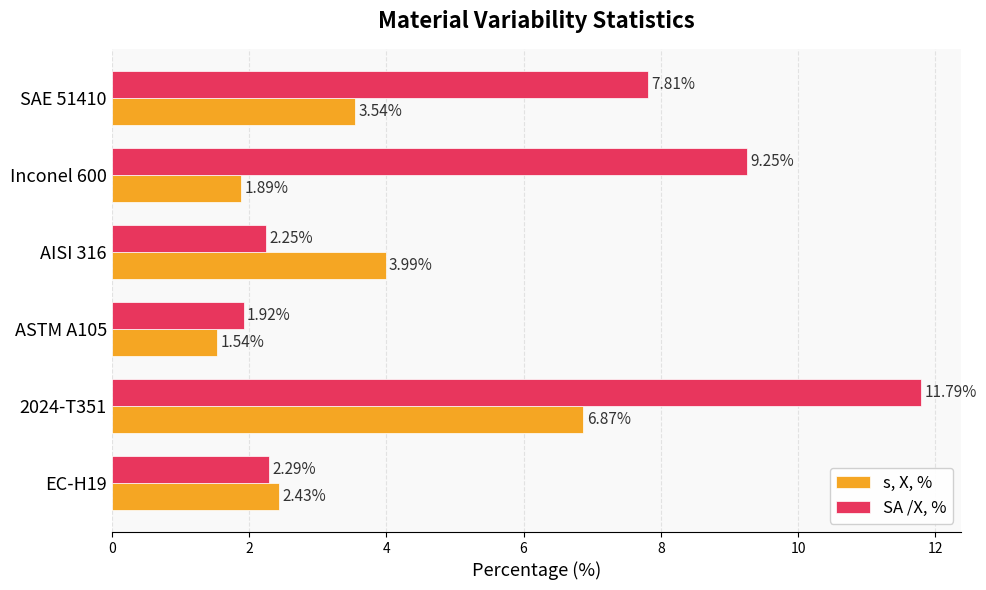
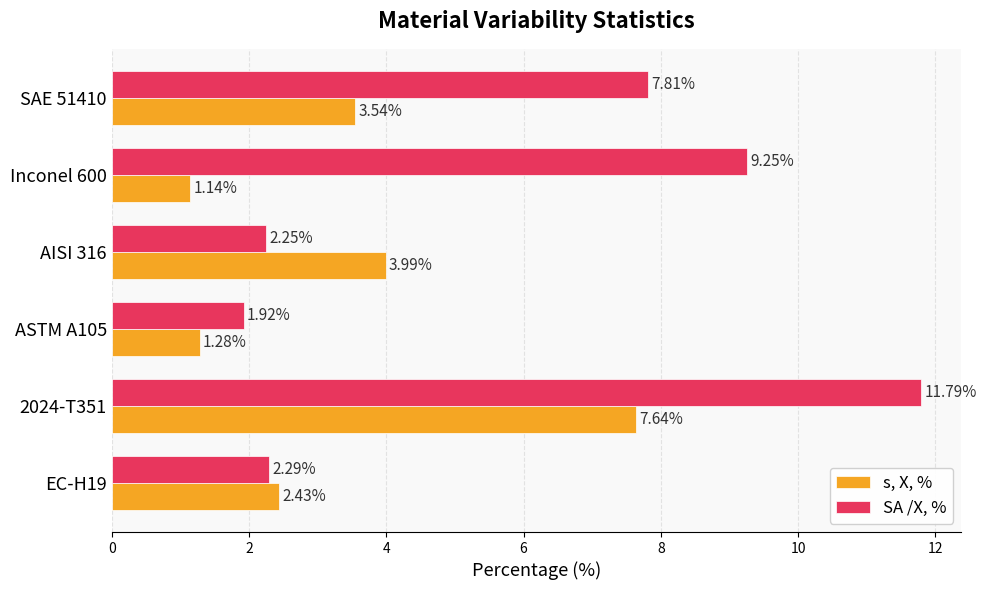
s, X, %, Inconel 600: 1.89% -> 1.14%
s, X, %, ASTM A105: 1.54% -> 1.28%
s, X, %, 2024-T351: 6.87% -> 7.64%
